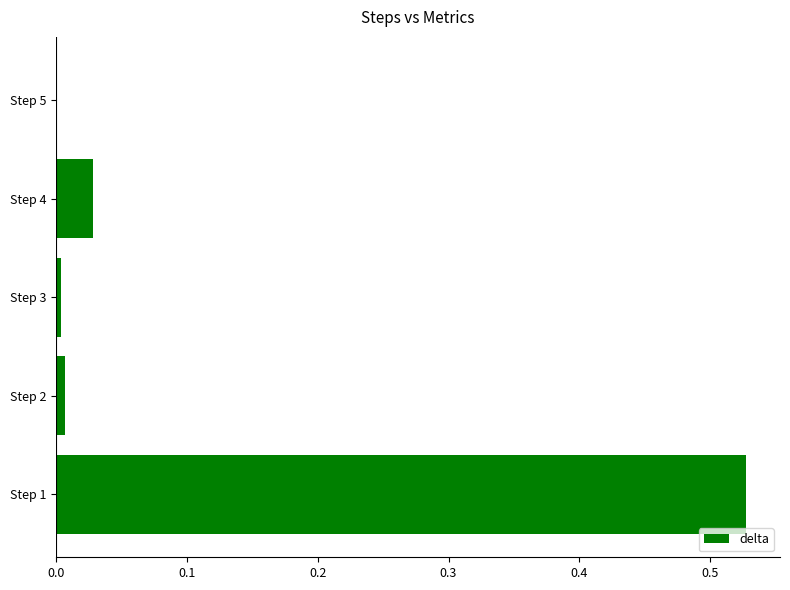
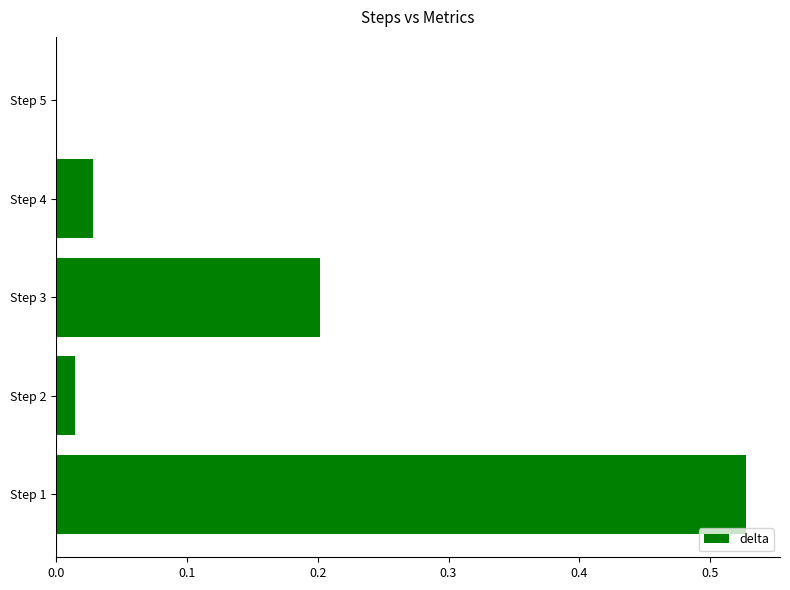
Step 3: 0.004 -> 0.202
Step 2: 0.007 -> 0.014
